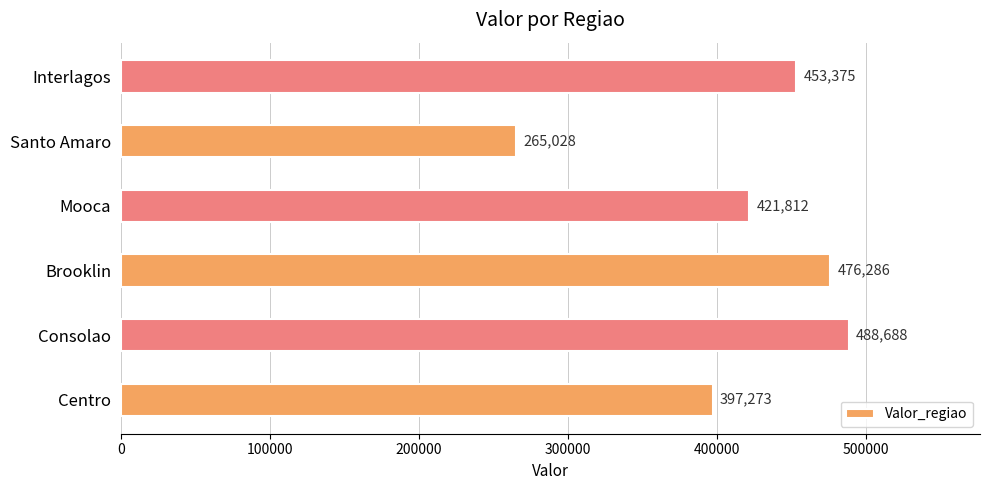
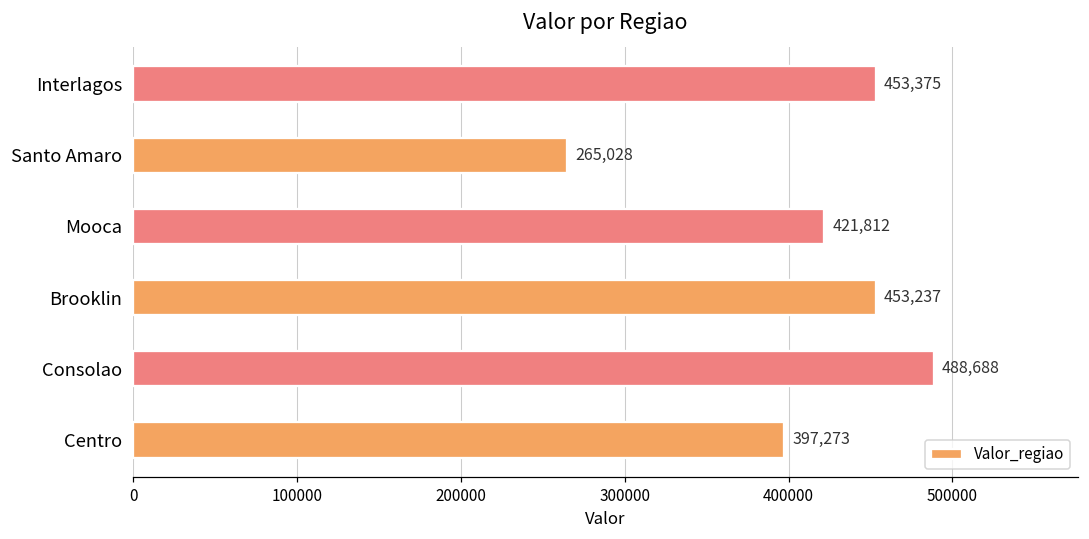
Brooklin: 476,286 -> 453,237
